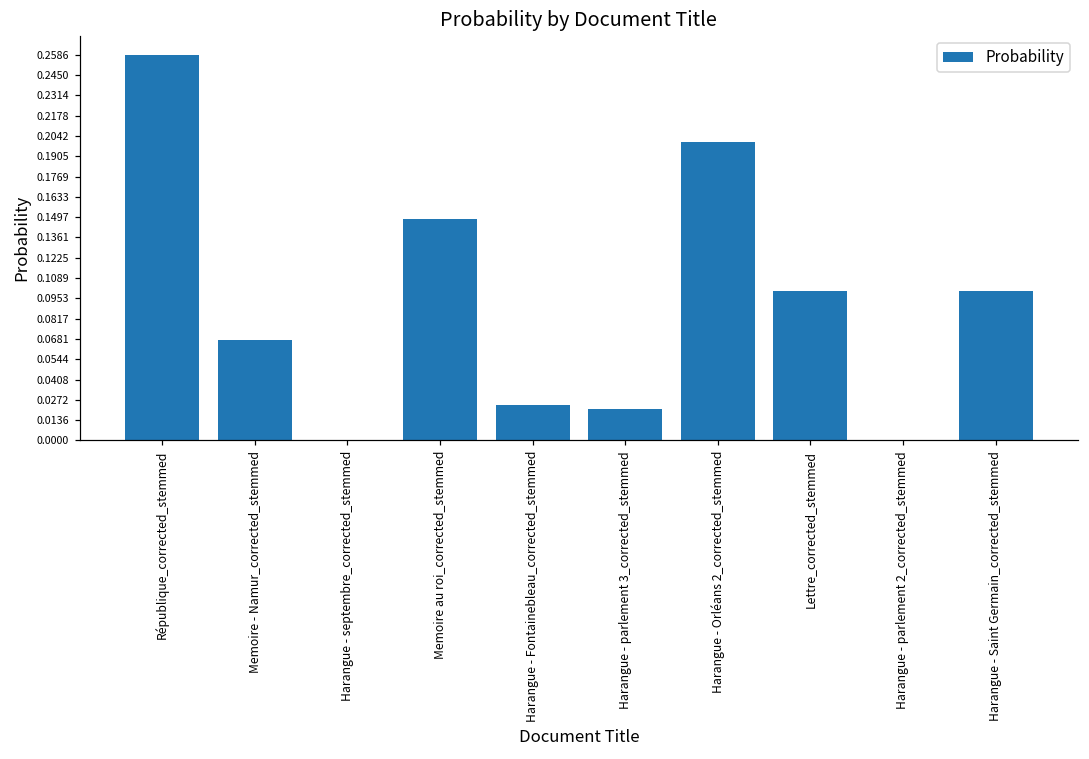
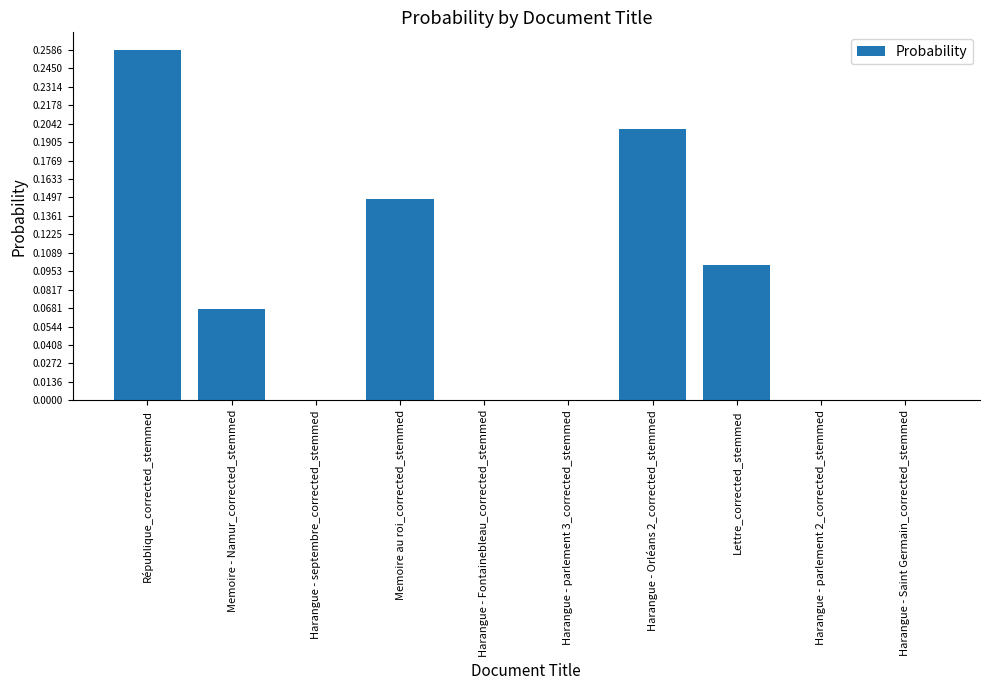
Harangue - Fontainebleau_corrected_stemmed: 0.024 -> 0.000
Harangue - parlement 3_corrected_stemmed: 0.021 -> 0.000
Harangue - Saint Germain_corrected_stemmed: 0.1 -> 0.0
